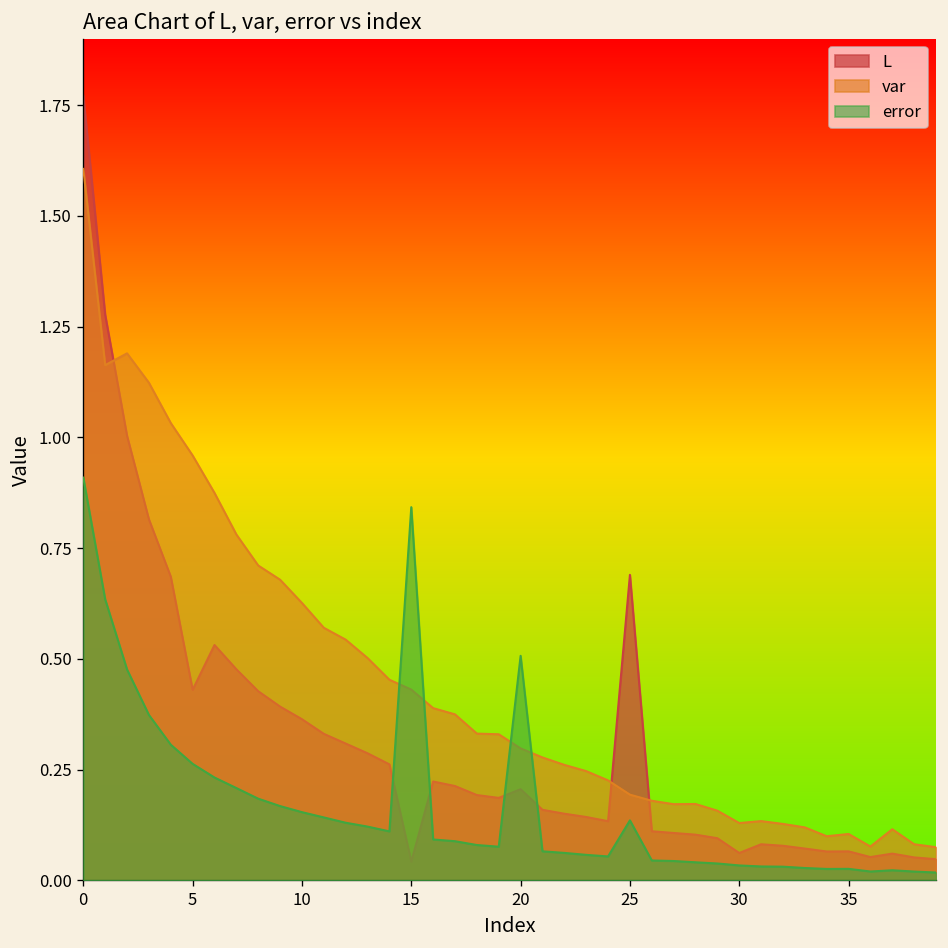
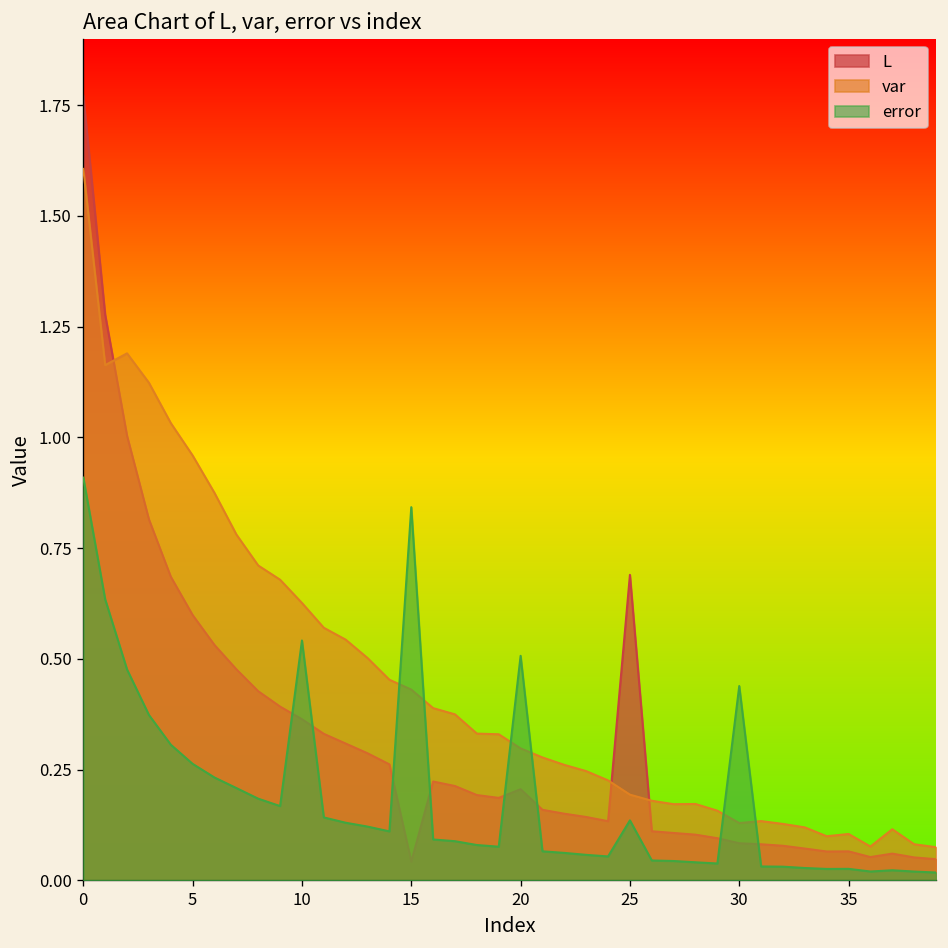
L, 5: 0.43 -> 0.60
error, 10: 0.15 -> 0.54
L, 30: 0.06 -> 0.08
error, 30: 0.03 -> 0.44
